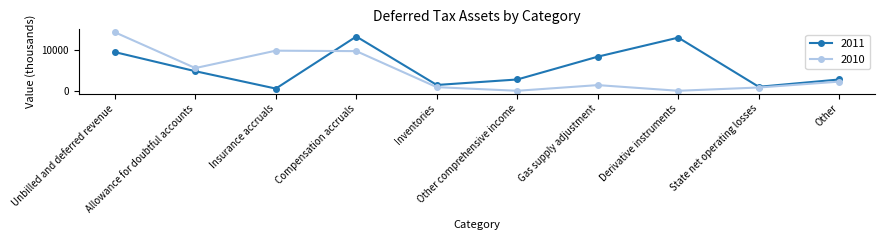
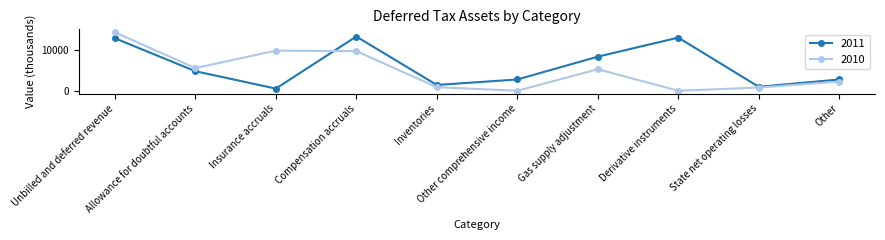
2011, Unbilled and deferred revenue: 10000 -> 13000
2010, Gas supply adjustment: 1000 -> 5000
